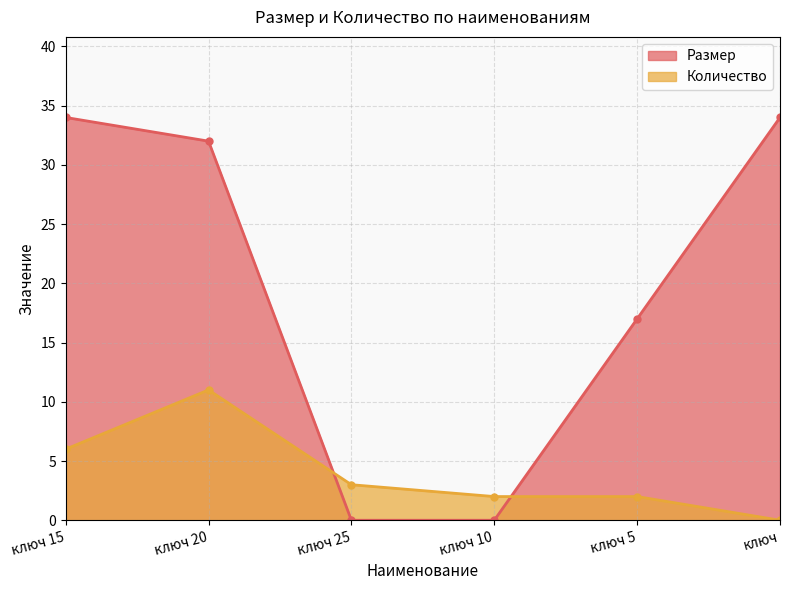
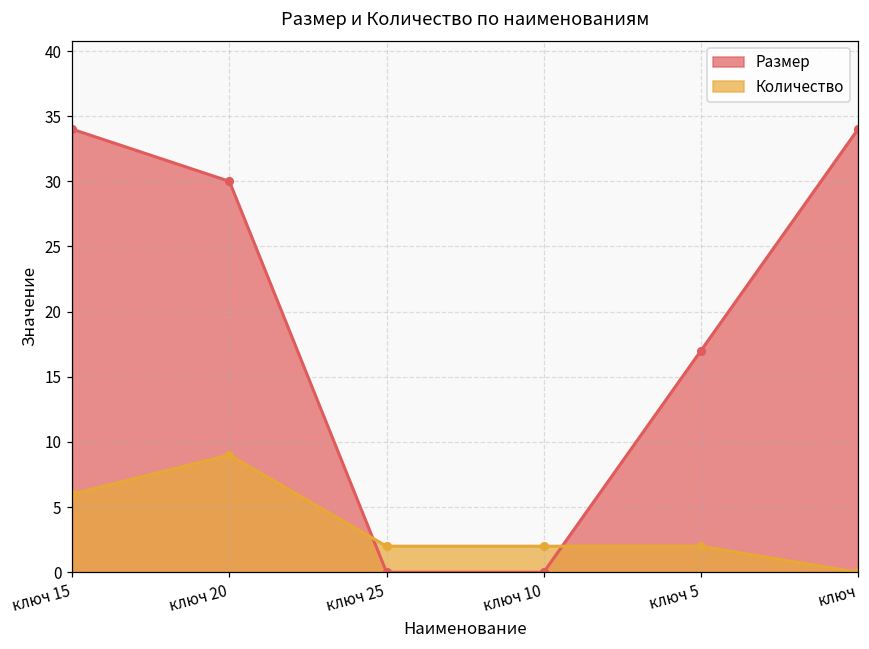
Размер, ключ 20: 32 -> 30
Количество, ключ 20: 11 -> 9
Количество, ключ 25: 3 -> 2
